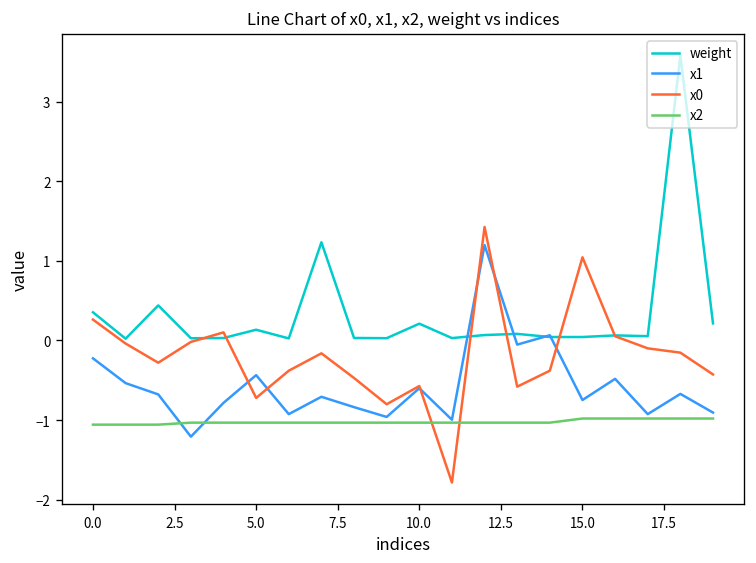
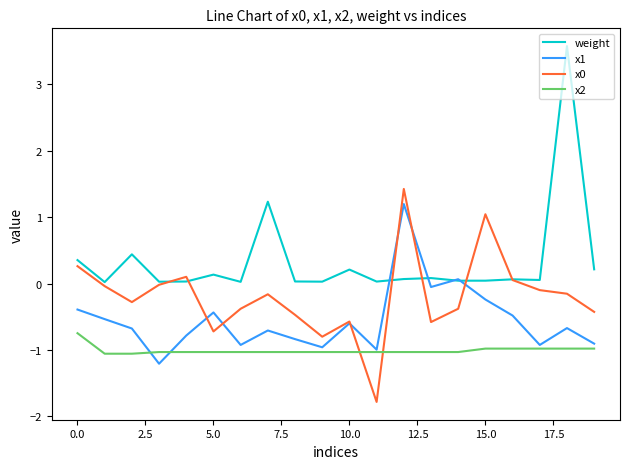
x1, 0.0: -0.2 -> -0.4
x2, 0.0: -1.1 -> -0.7
x1, 15.0: -0.7 -> -0.2
